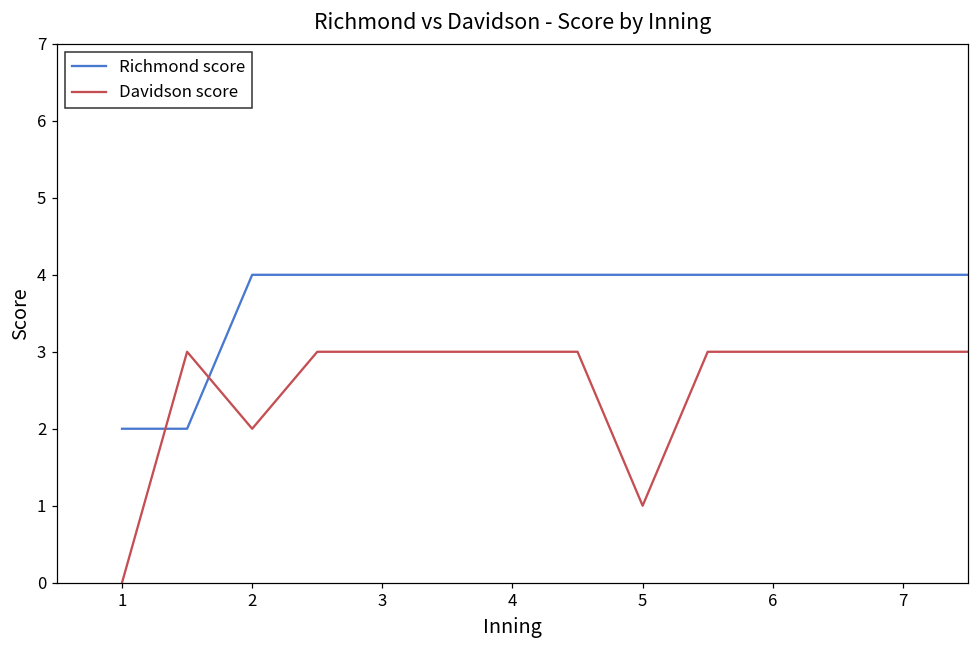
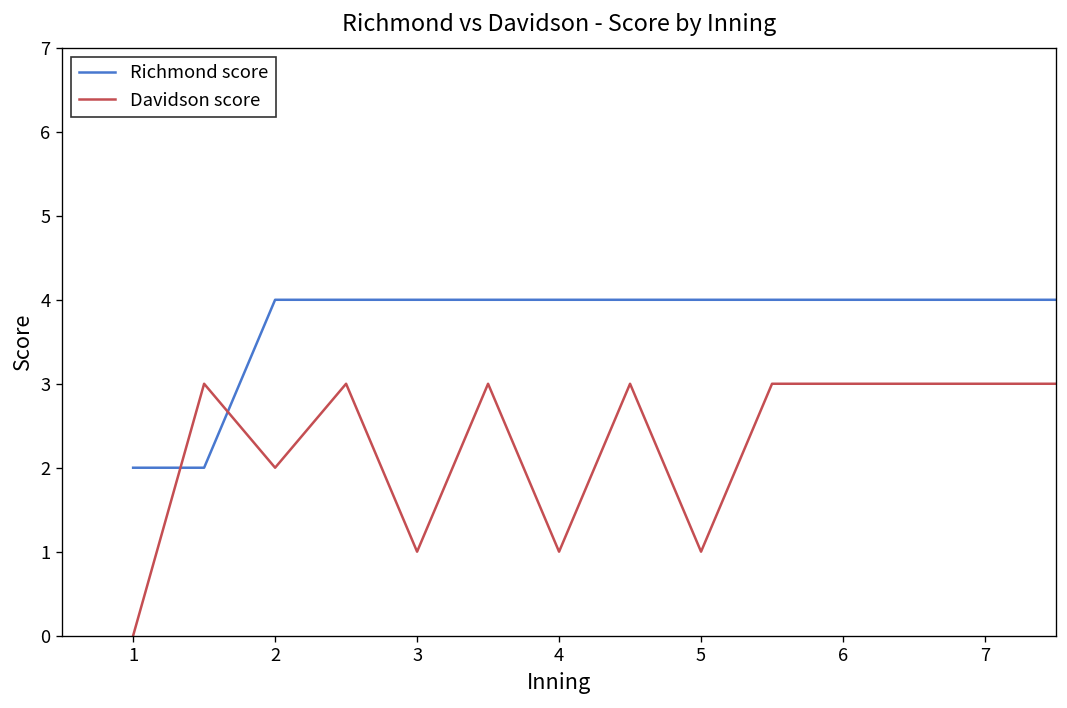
Davidson score, 3: 3 -> 1
Davidson score, 4: 3 -> 1
